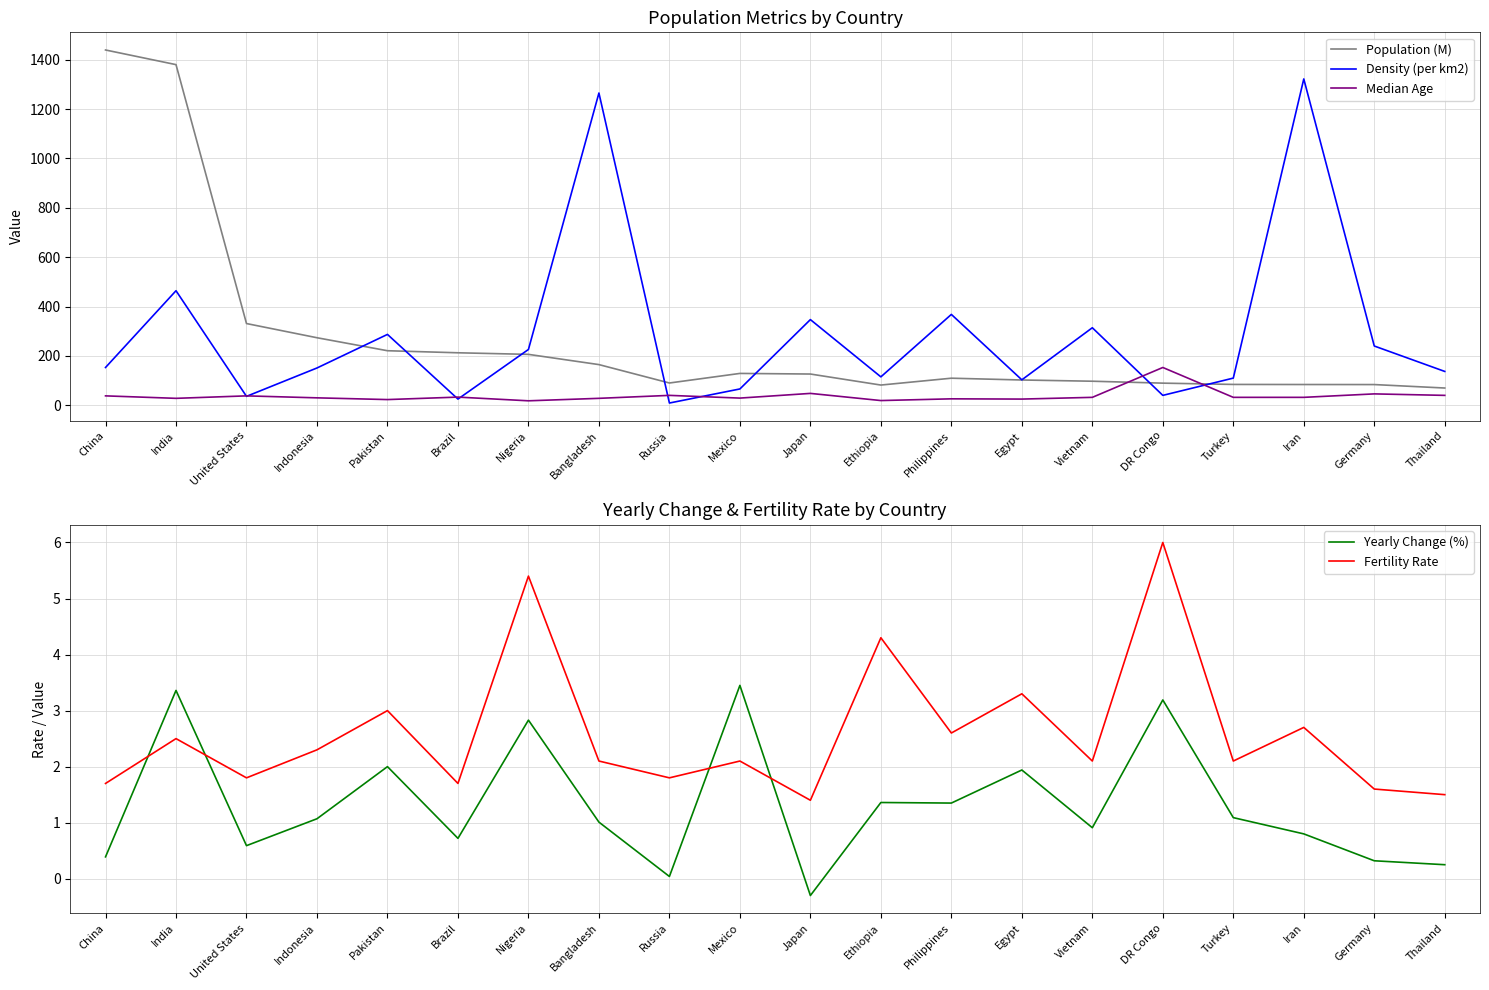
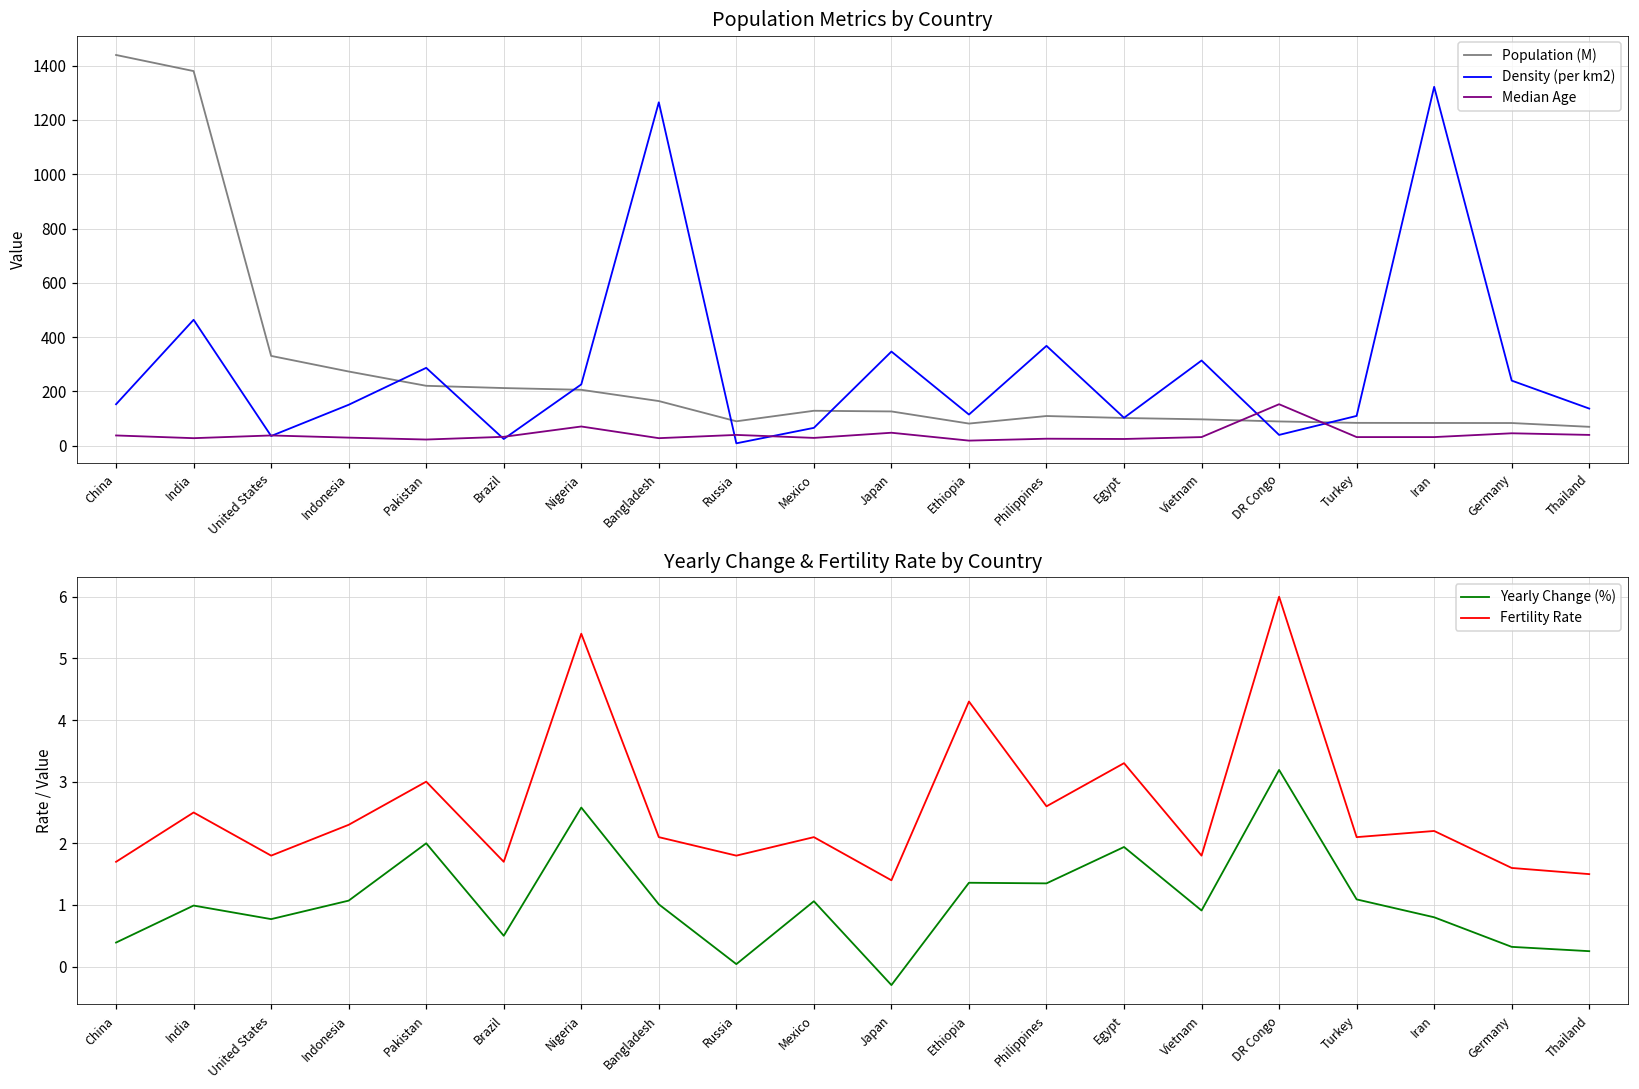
Population Metrics by Country, Median Age, Nigeria: 20 -> 70
Yearly Change & Fertility Rate by Country, Yearly Change (%), India: 3.4 -> 1.0
Yearly Change & Fertility Rate by Country, Yearly Change (%), United States: 0.6 -> 0.8
Yearly Change & Fertility Rate by Country, Yearly Change (%), Brazil: 0.7 -> 0.5
Yearly Change & Fertility Rate by Country, Yearly Change (%), Nigeria: 2.8 -> 2.6
Yearly Change & Fertility Rate by Country, Yearly Change (%), Mexico: 3.5 -> 1.1
Yearly Change & Fertility Rate by Country, Fertility Rate, Vietnam: 2.1 -> 1.8
Yearly Change & Fertility Rate by Country, Fertility Rate, Iran: 2.7 -> 2.2
